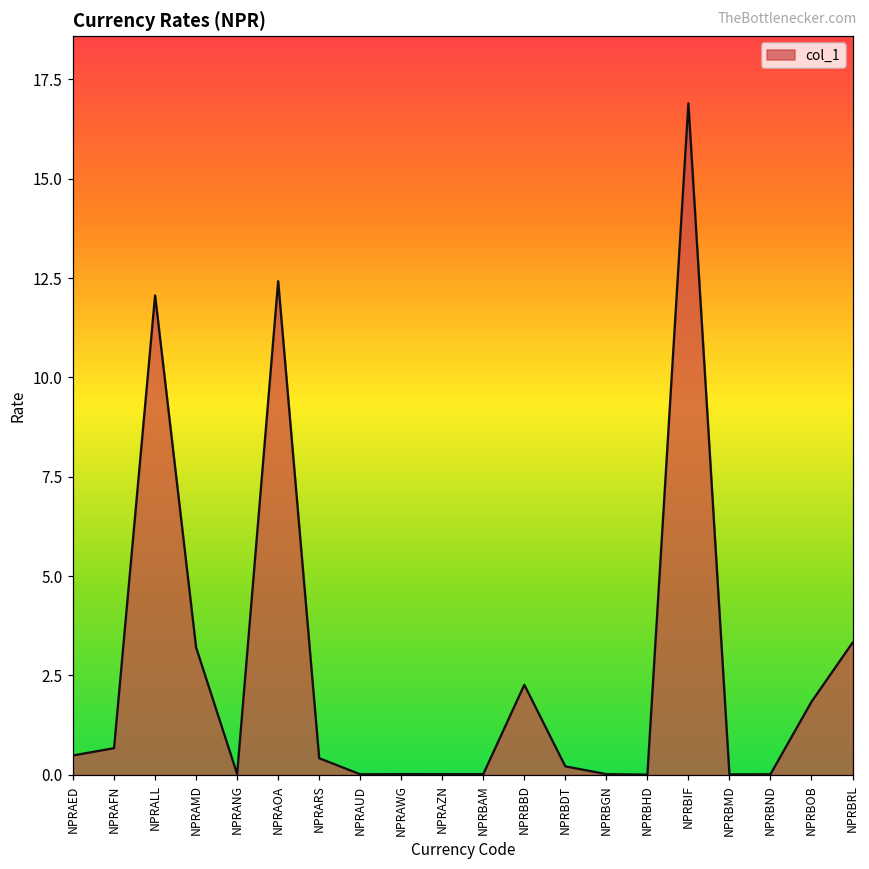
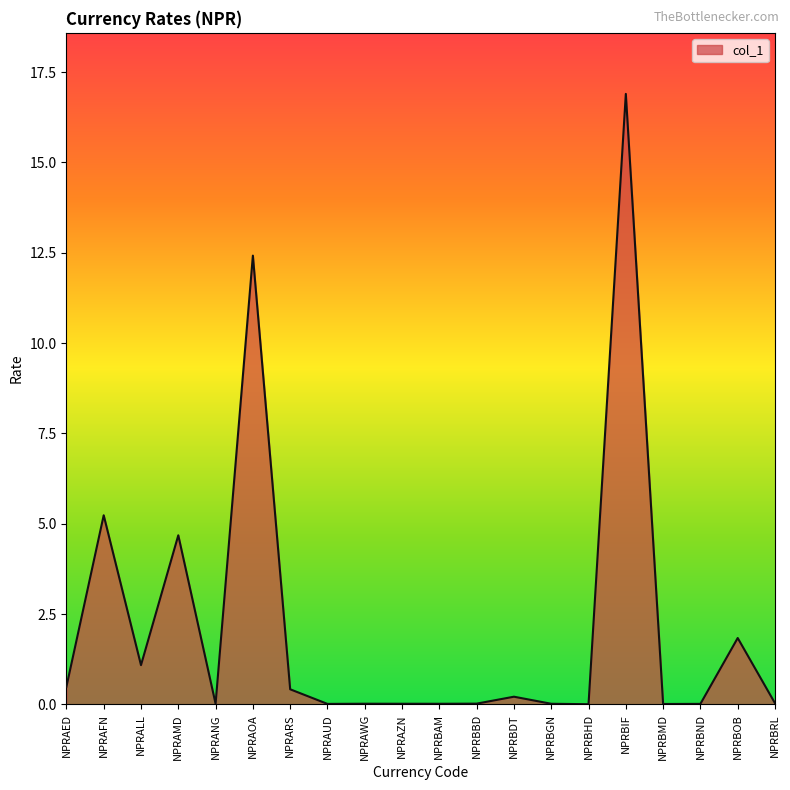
NPRAFN: 0.7 -> 5.2
NPRALL: 12.1 -> 1.1
NPRAMD: 3.2 -> 4.7
NPRBBD: 2.3 -> 0.0
NPRBRL: 3.3 -> 0.0
